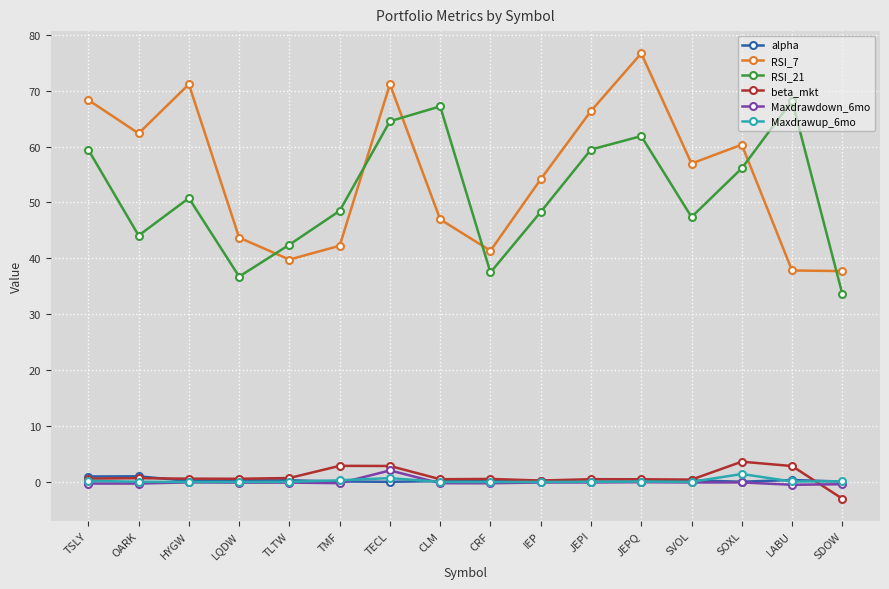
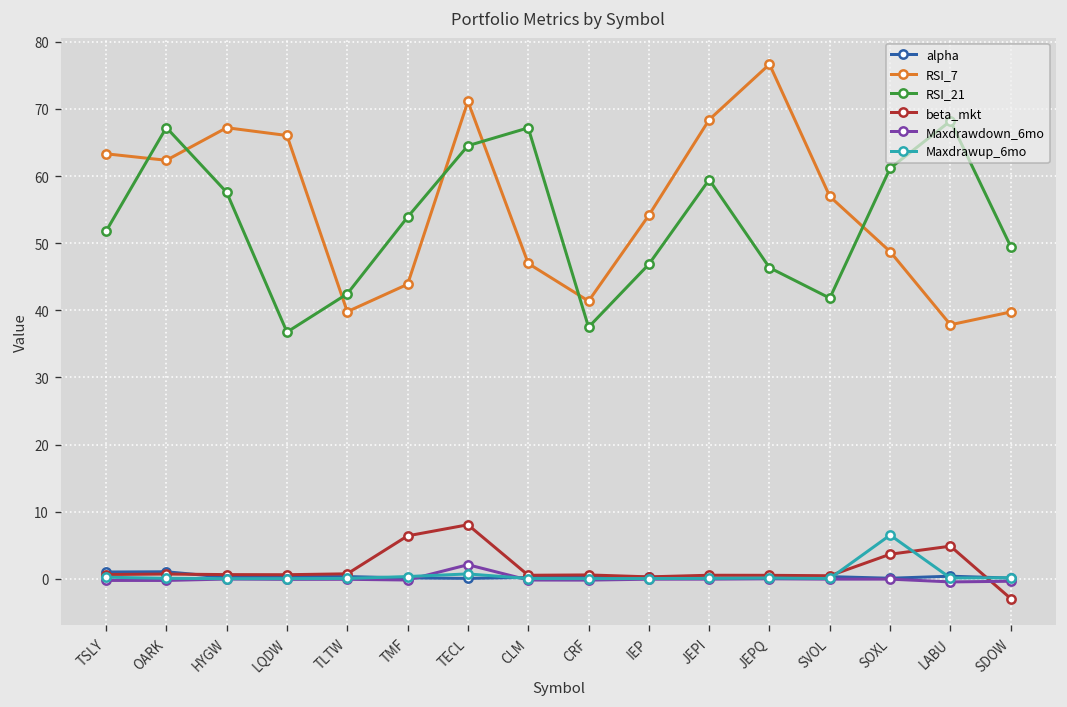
RSI_7, TSLY: 68 -> 63
RSI_21, TSLY: 59 -> 52
RSI_21, OARK: 44 -> 67
RSI_7, HYGW: 71 -> 67
RSI_21, HYGW: 51 -> 58
RSI_7, LQDW: 44 -> 66
RSI_7, TMF: 42 -> 44
RSI_21, TMF: 48 -> 54
beta_mkt, TMF: 3 -> 6
beta_mkt, TECL: 3 -> 8
RSI_21, IEP: 48 -> 47
RSI_7, JEPI: 66 -> 68
RSI_21, JEPQ: 62 -> 46
RSI_21, SVOL: 47 -> 42
RSI_7, SOXL: 60 -> 49
RSI_21, SOXL: 56 -> 61
Maxdrawup_6mo, SOXL: 1 -> 7
beta_mkt, LABU: 3 -> 5
RSI_7, SDOW: 38 -> 40
RSI_21, SDOW: 34 -> 49
